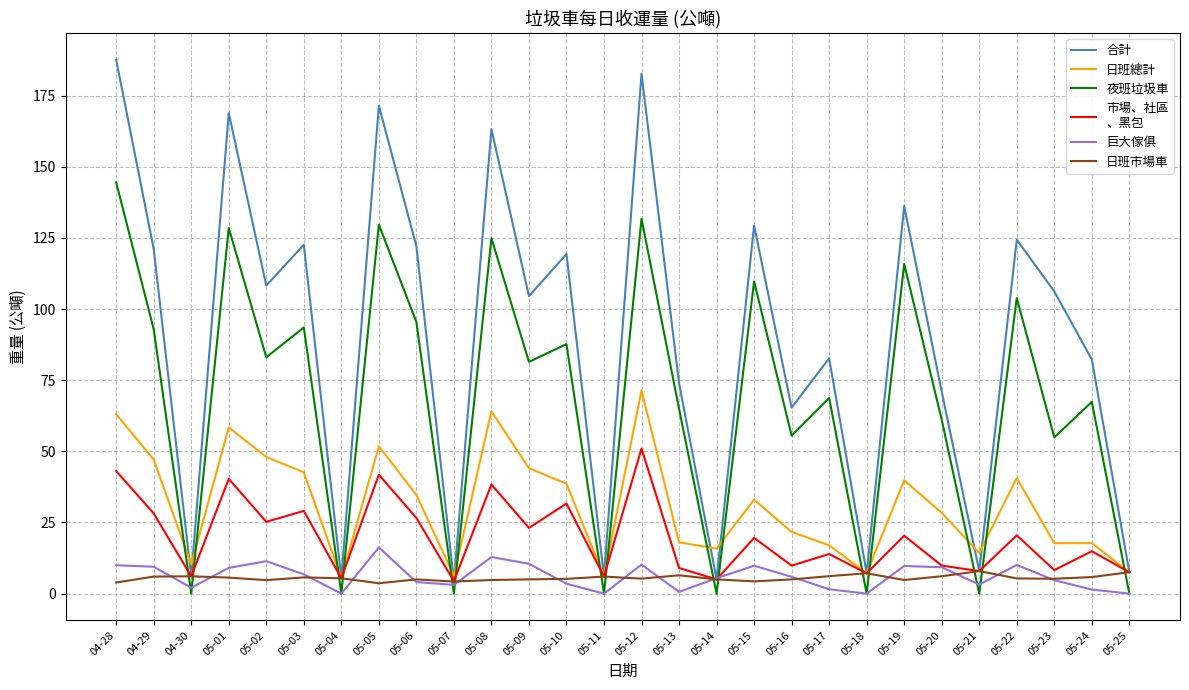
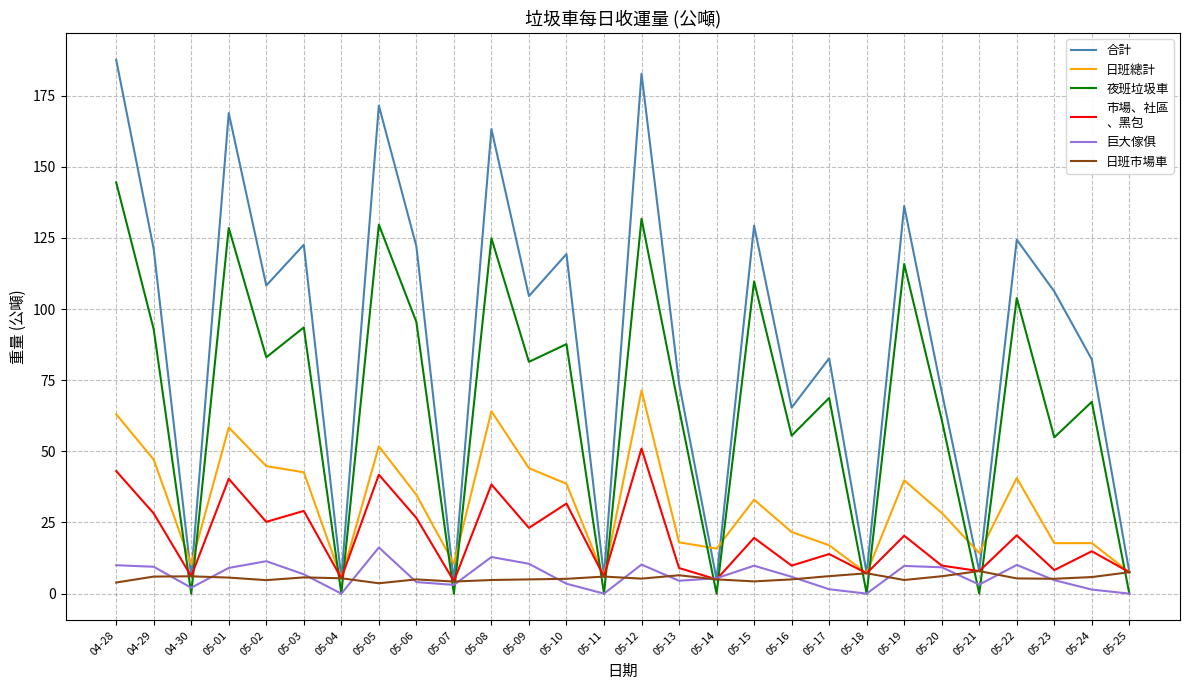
日班總計, 05-02: 48 -> 45
日班總計, 05-07: 6 -> 10
巨大傢俱, 05-13: 1 -> 5
